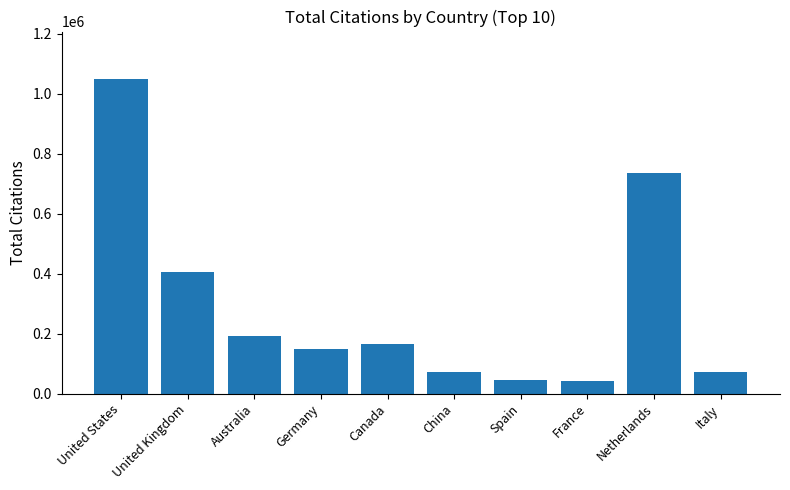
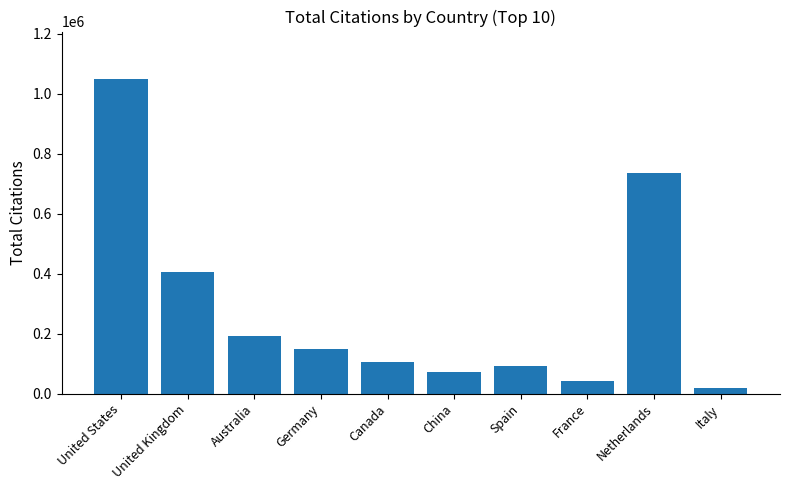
Canada: 170000 -> 110000
Spain: 50000 -> 90000
Italy: 70000 -> 20000
